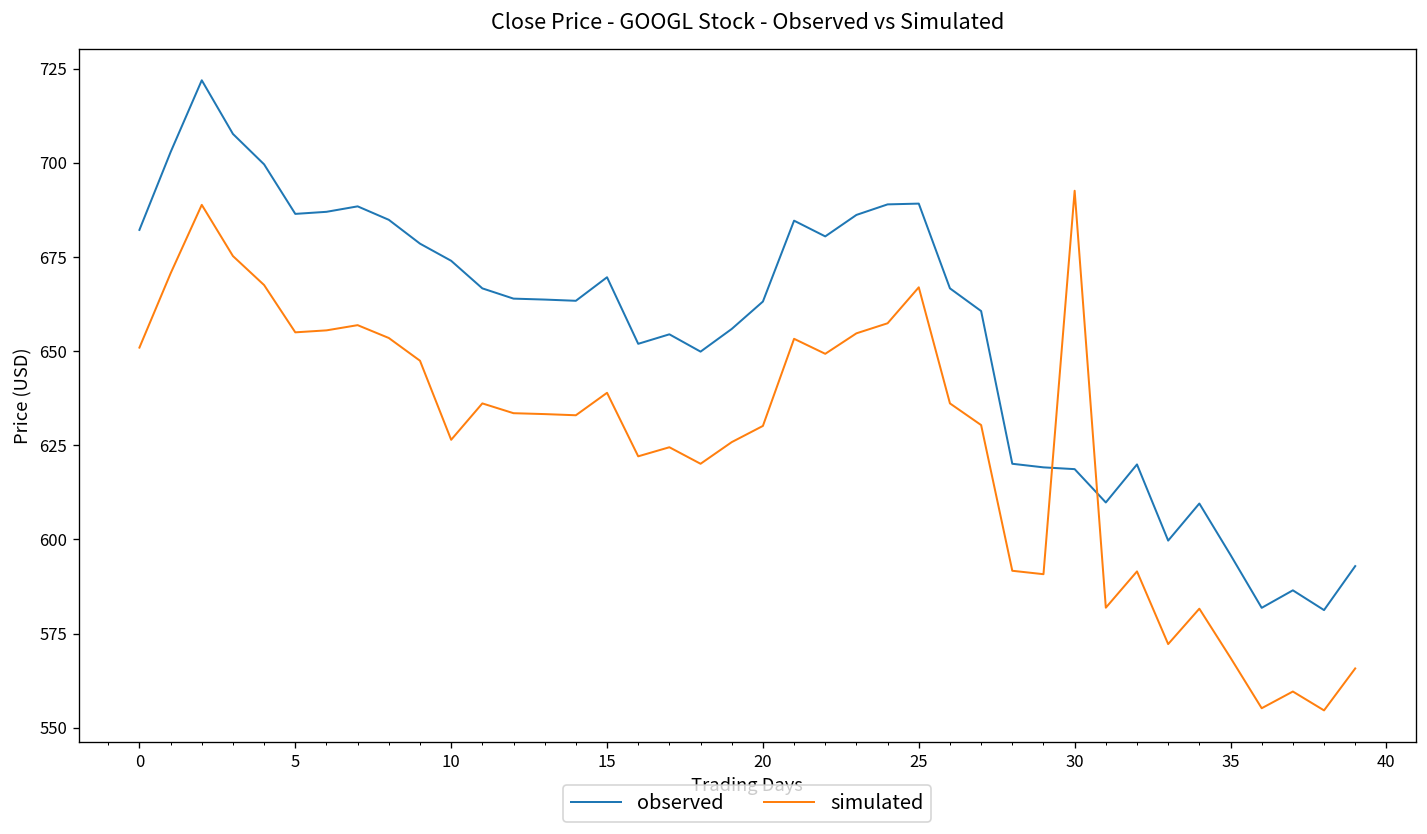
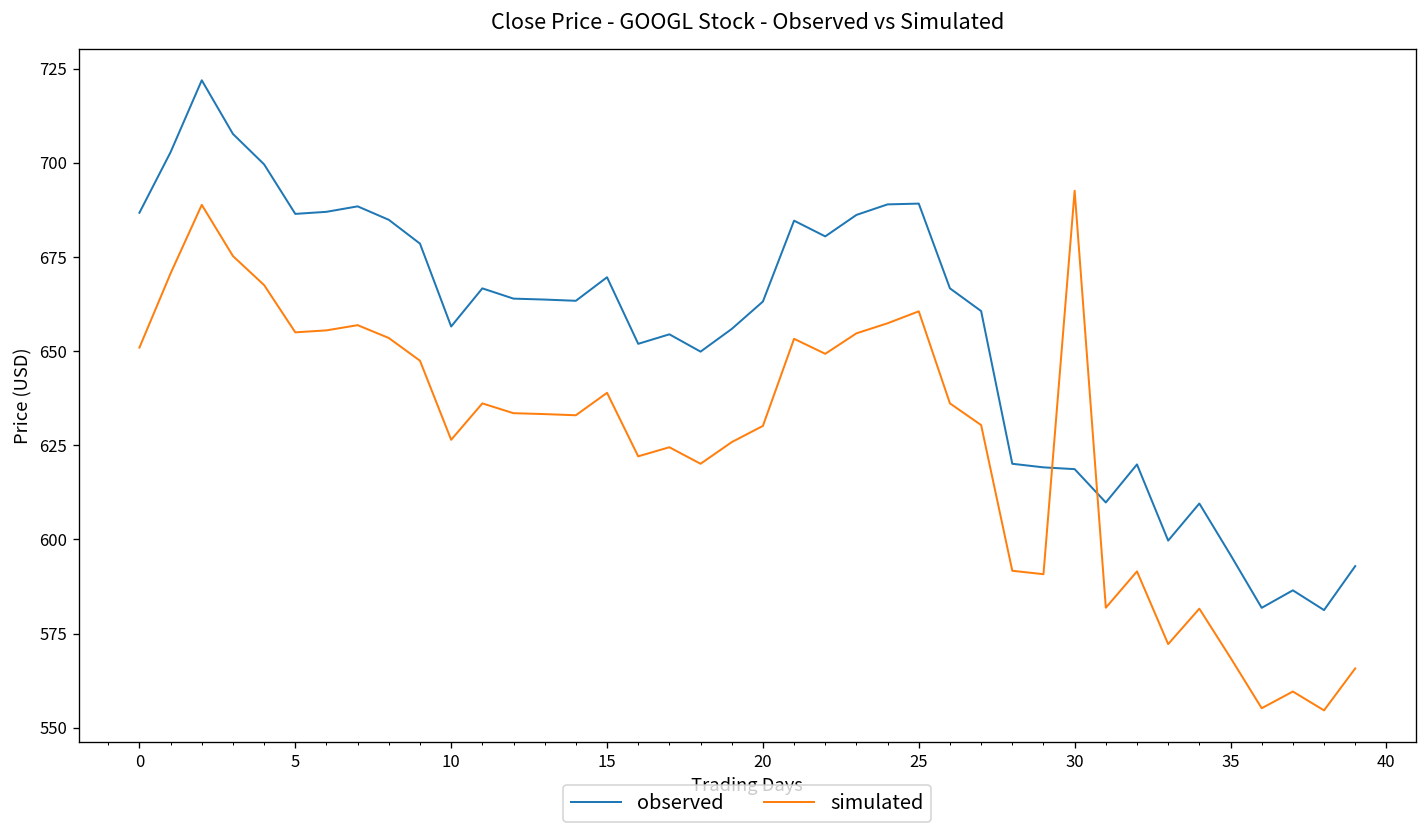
observed, 0: 682 -> 687
observed, 10: 674 -> 657
simulated, 25: 667 -> 661
